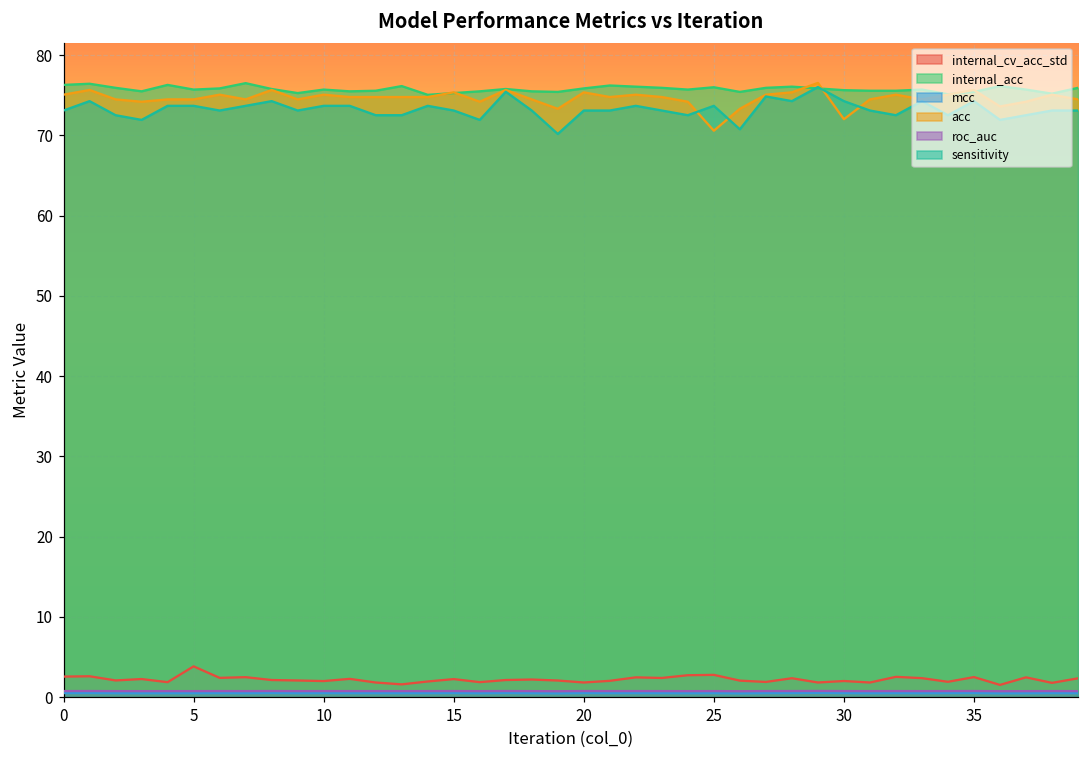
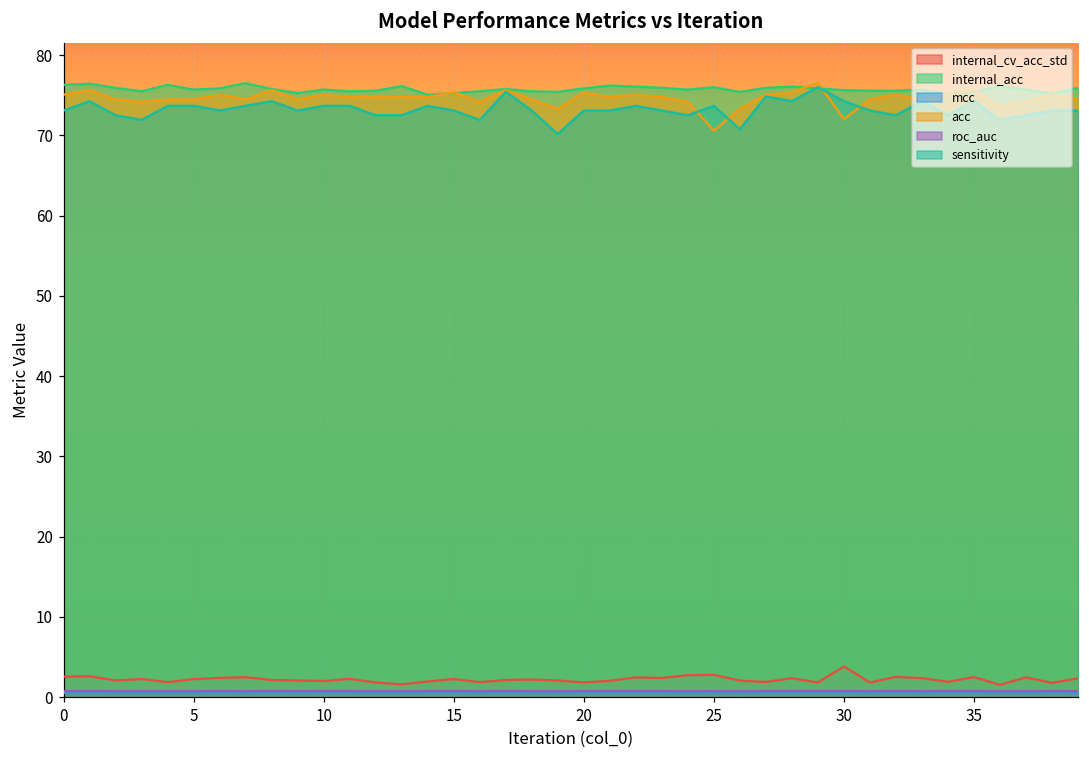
internal_cv_acc_std, 5: 4 -> 2
internal_cv_acc_std, 30: 2 -> 4
